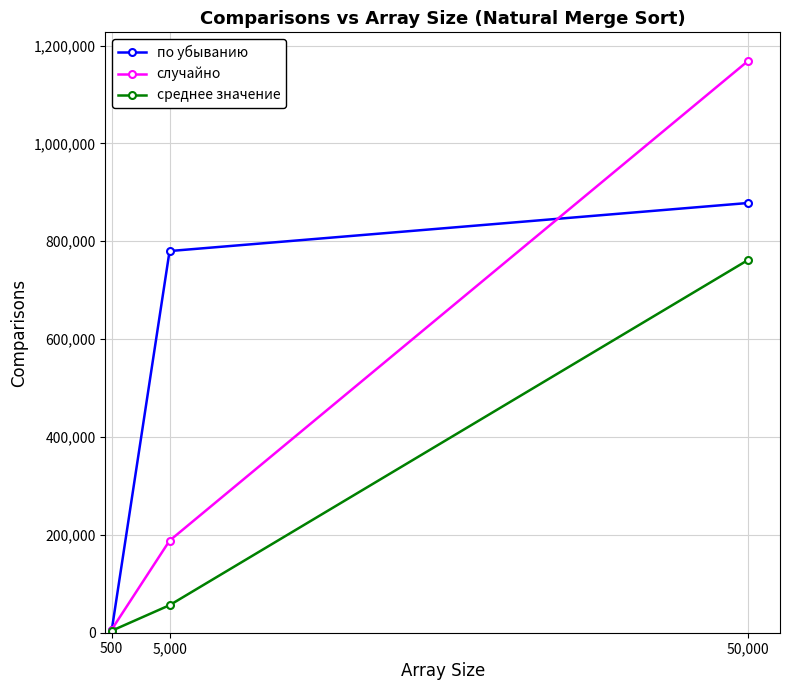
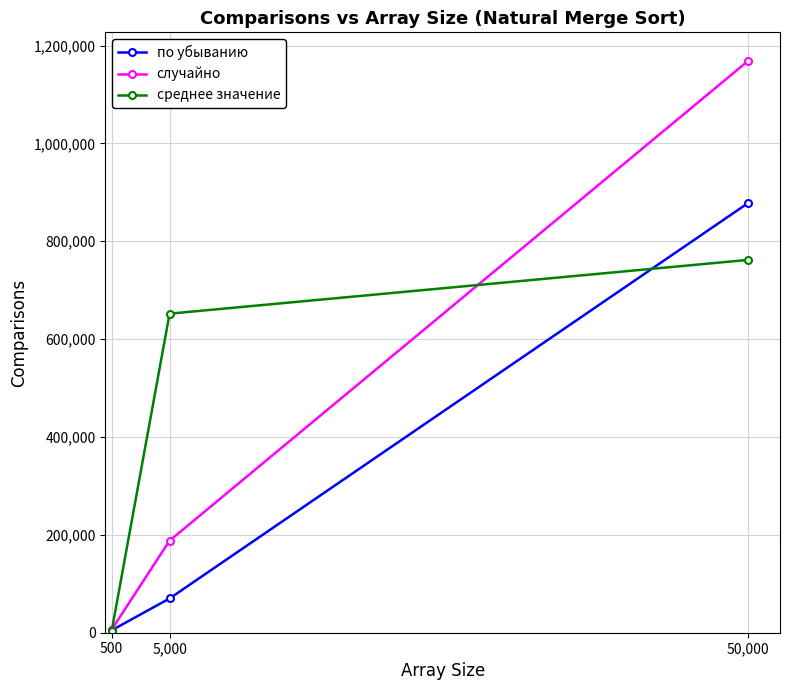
по убыванию, 5,000: 780,000 -> 70,000
среднее значение, 5,000: 60,000 -> 650,000
